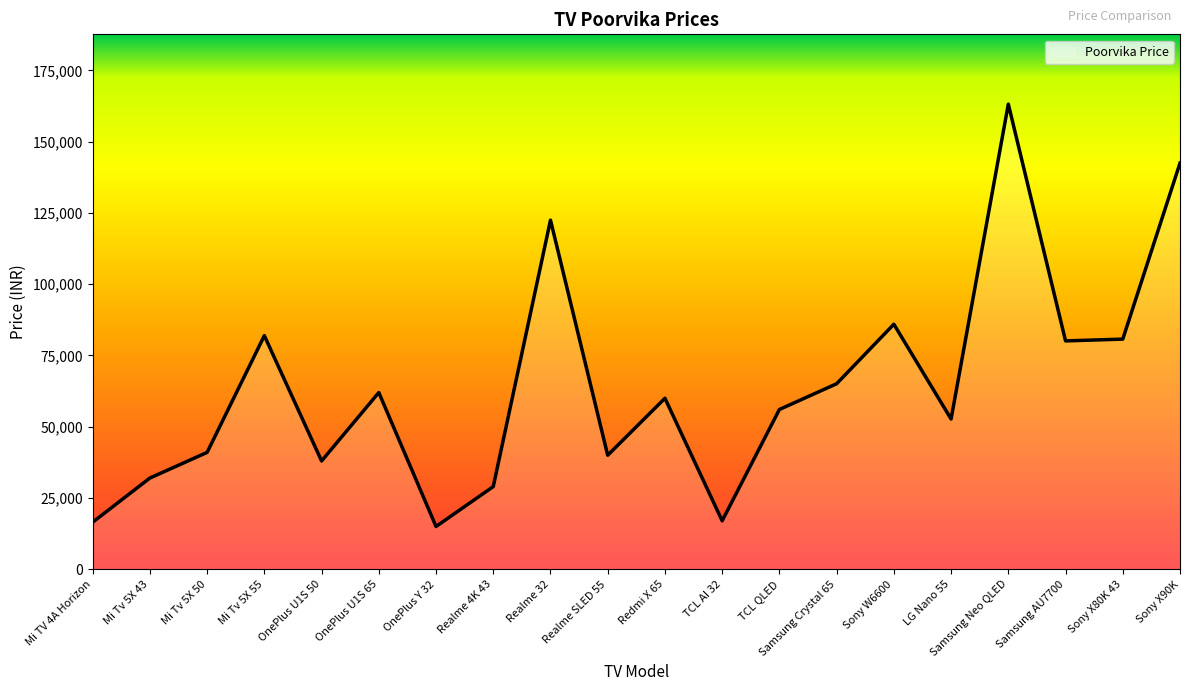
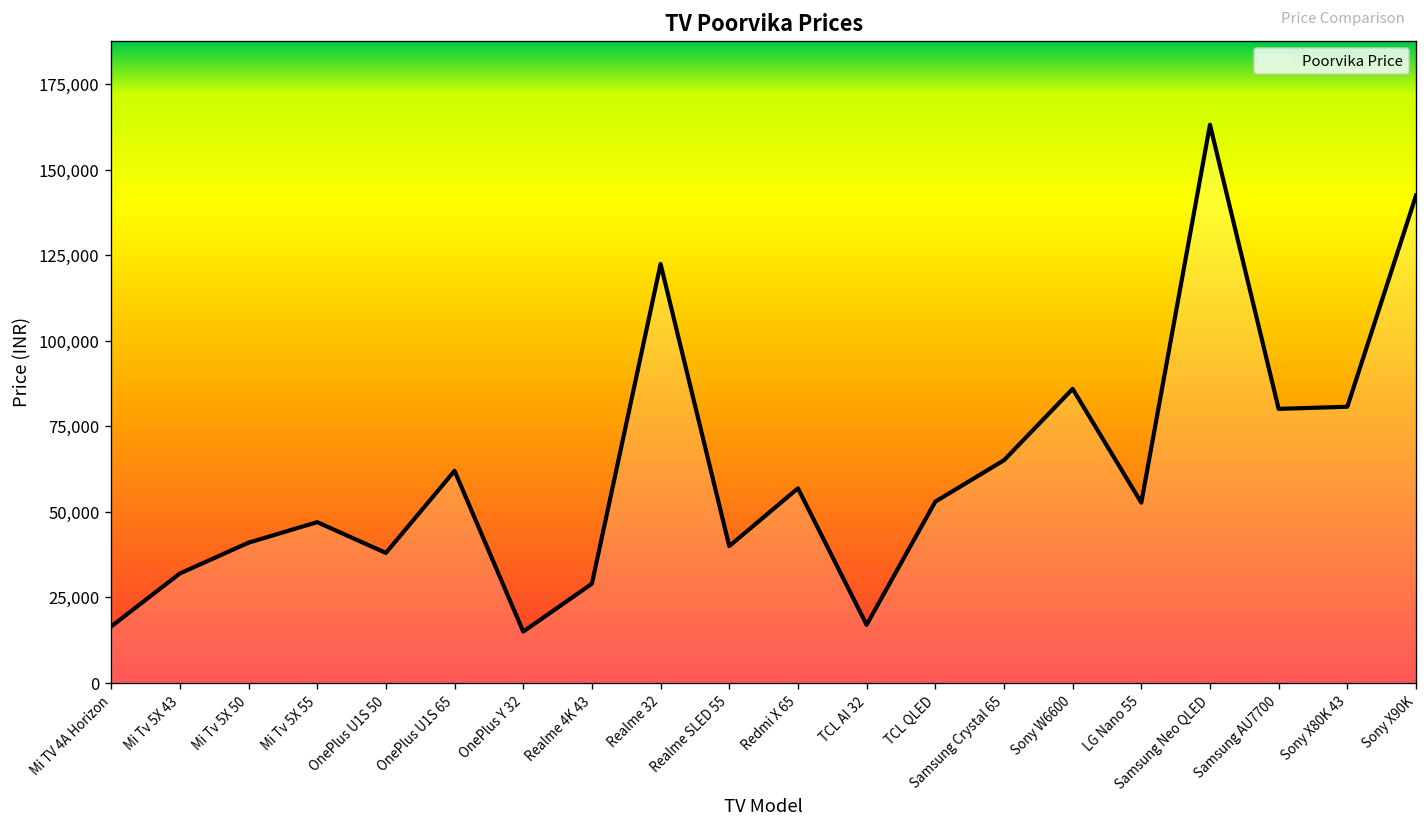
Mi Tv 5X 55: 82,000 -> 47,000
Redmi X 65: 60,000 -> 57,000
TCL QLED: 56,000 -> 53,000
